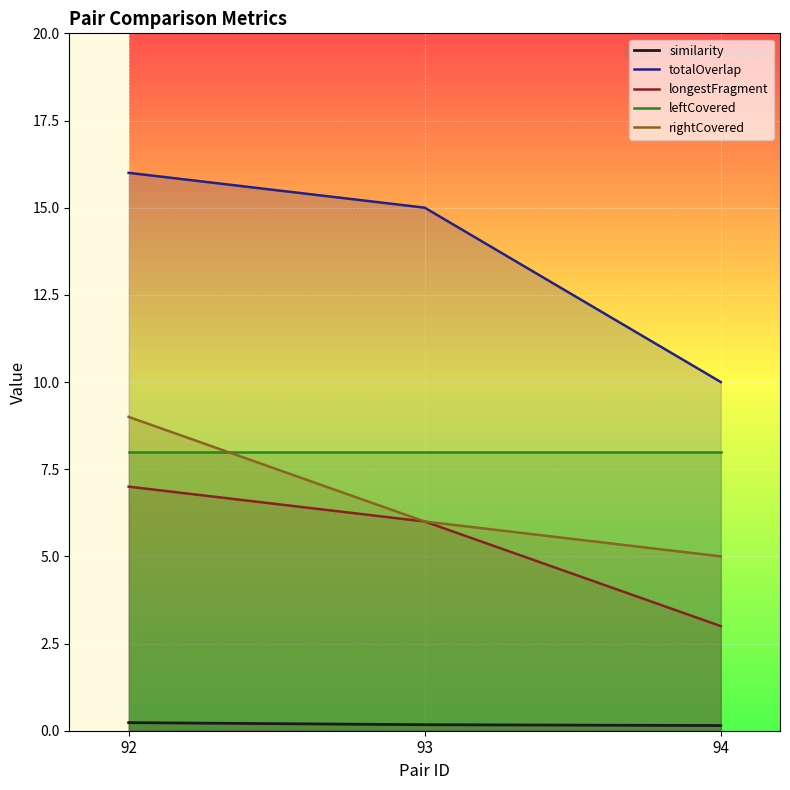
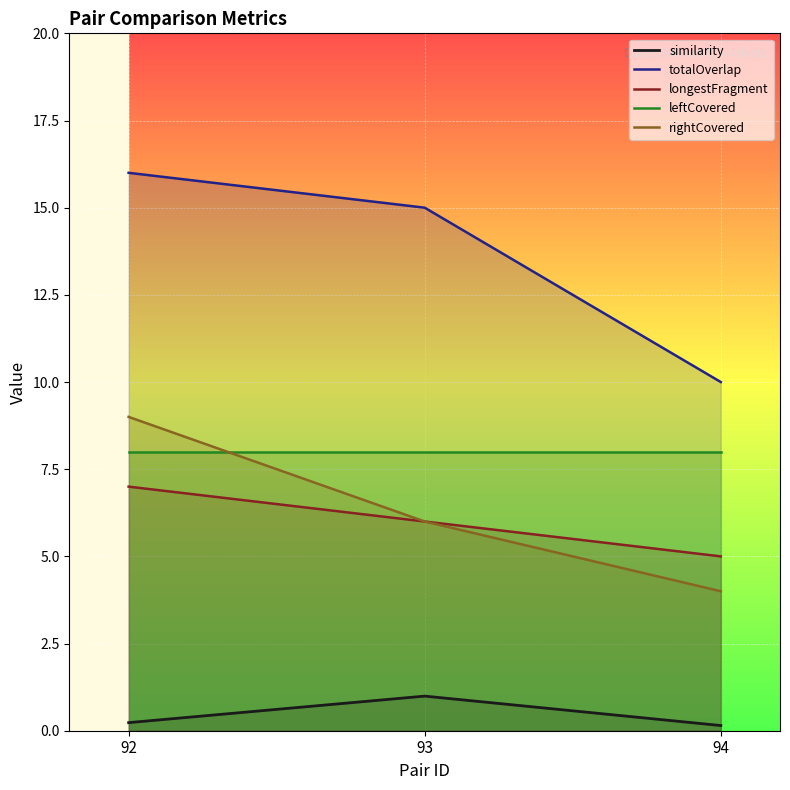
similarity, 93: 0.2 -> 1.0
longestFragment, 94: 3 -> 5
rightCovered, 94: 5 -> 4
